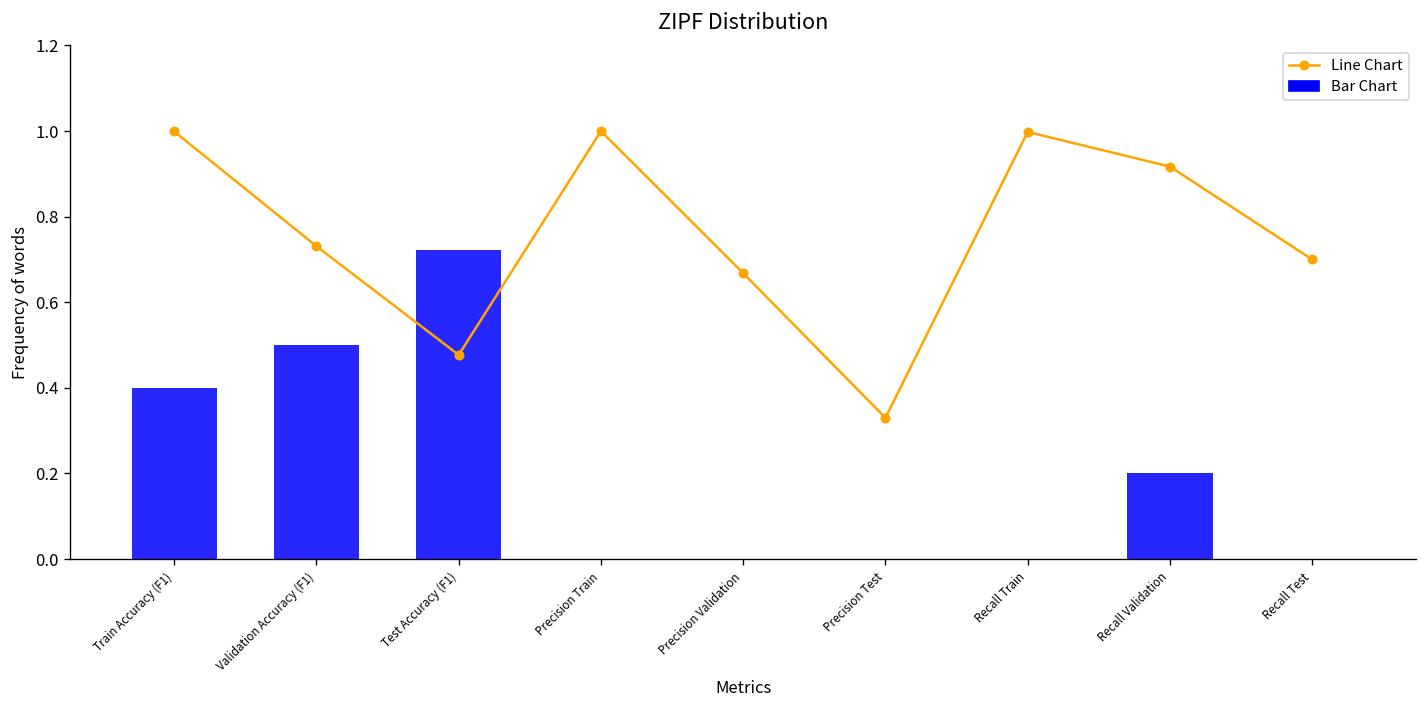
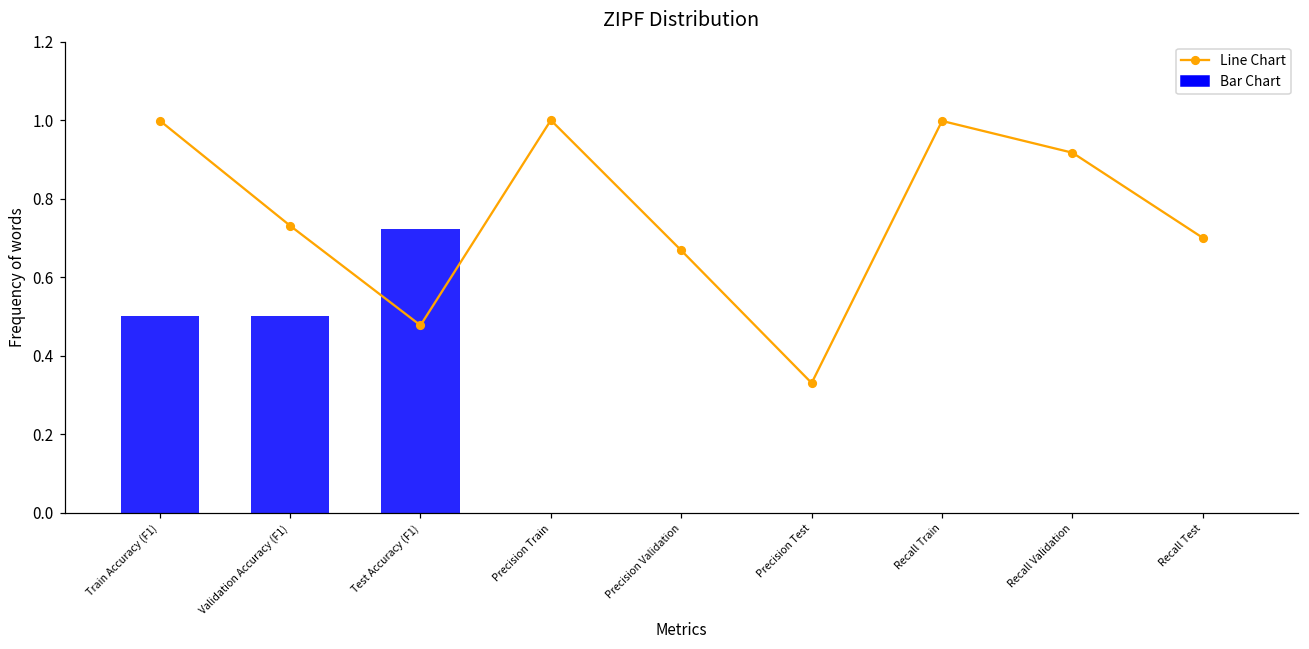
Bar Chart, Train Accuracy (F1): 0.4 -> 0.5
Bar Chart, Recall Validation: 0.2 -> 0.0
